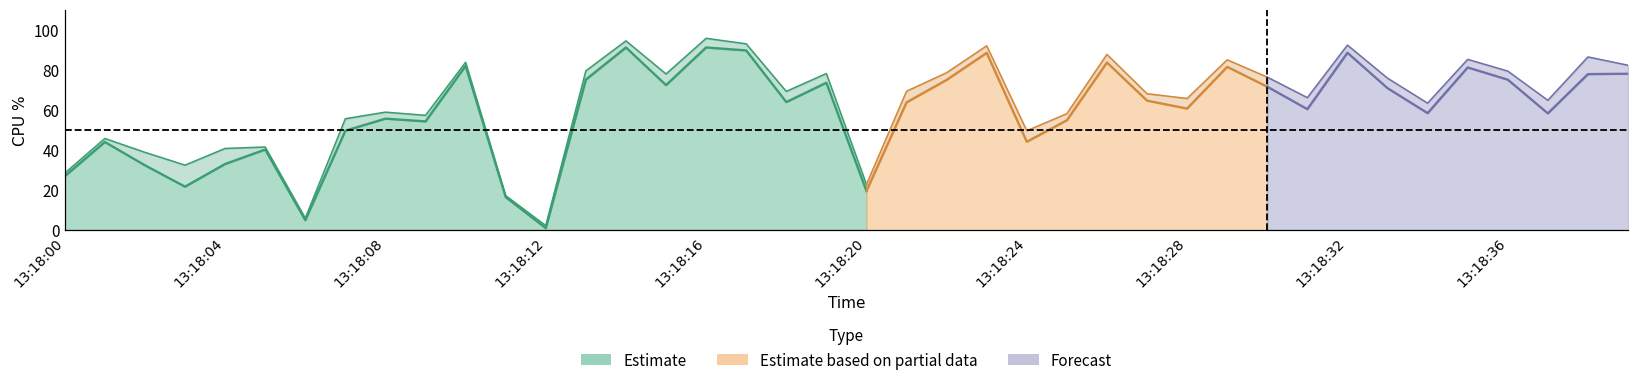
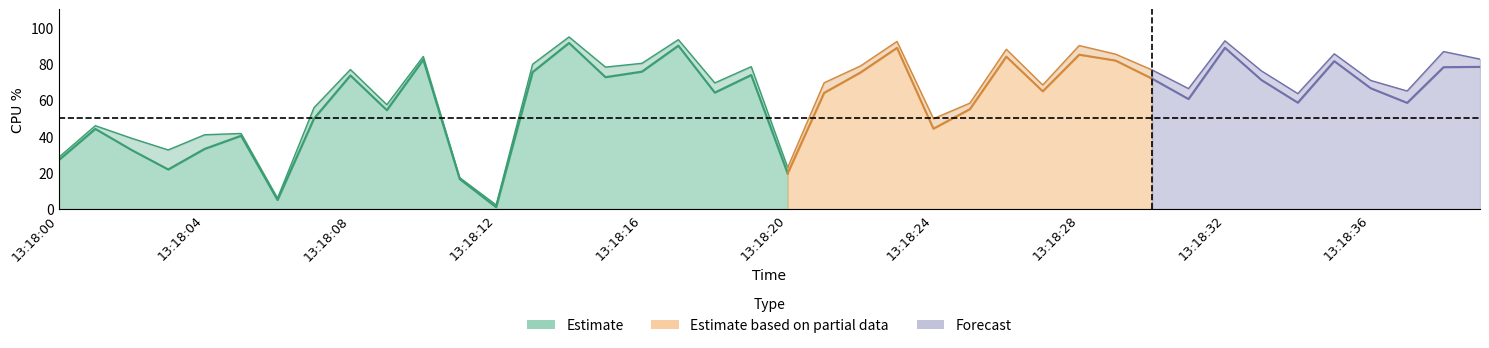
Estimate, 13:18:08: 56 -> 73
Estimate, 13:18:16: 91 -> 76
Estimate based on partial data, 13:18:28: 61 -> 85
Forecast, 13:18:36: 75 -> 66
